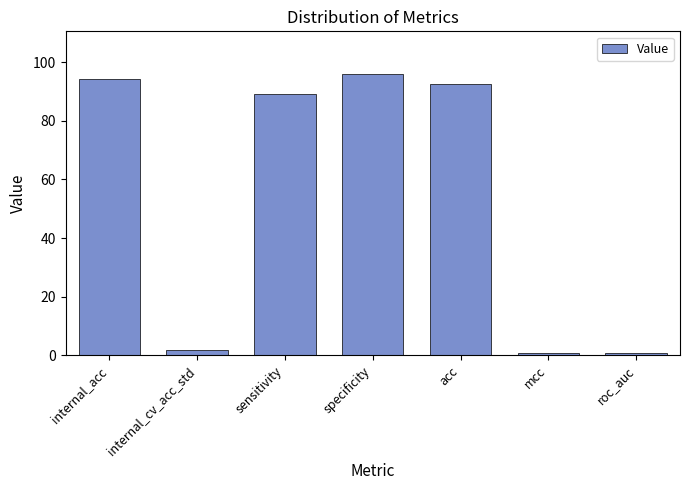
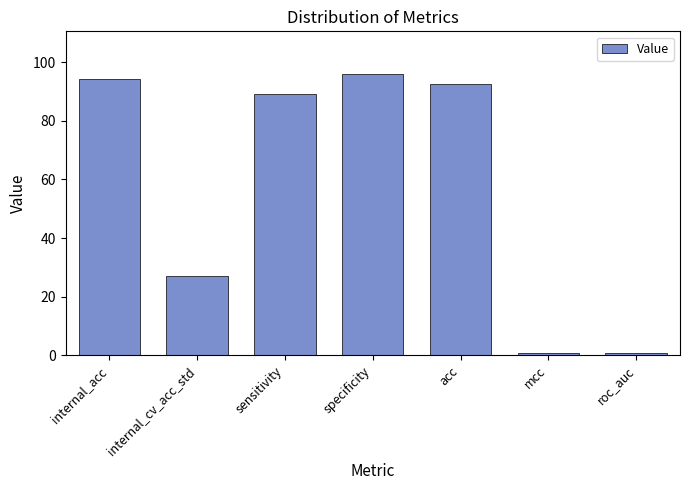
internal_cv_acc_std: 2 -> 27
